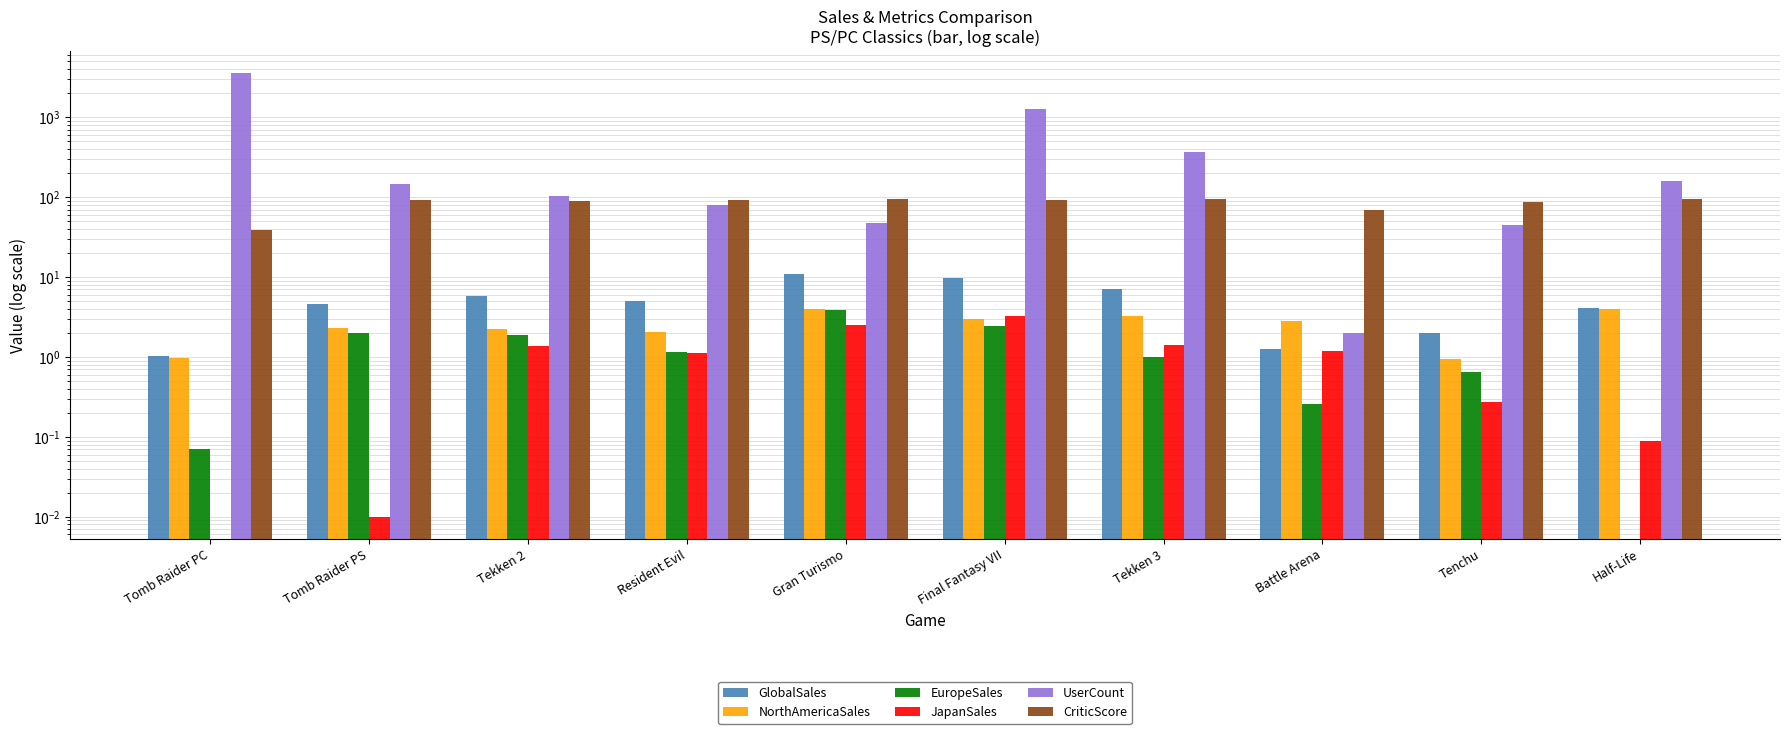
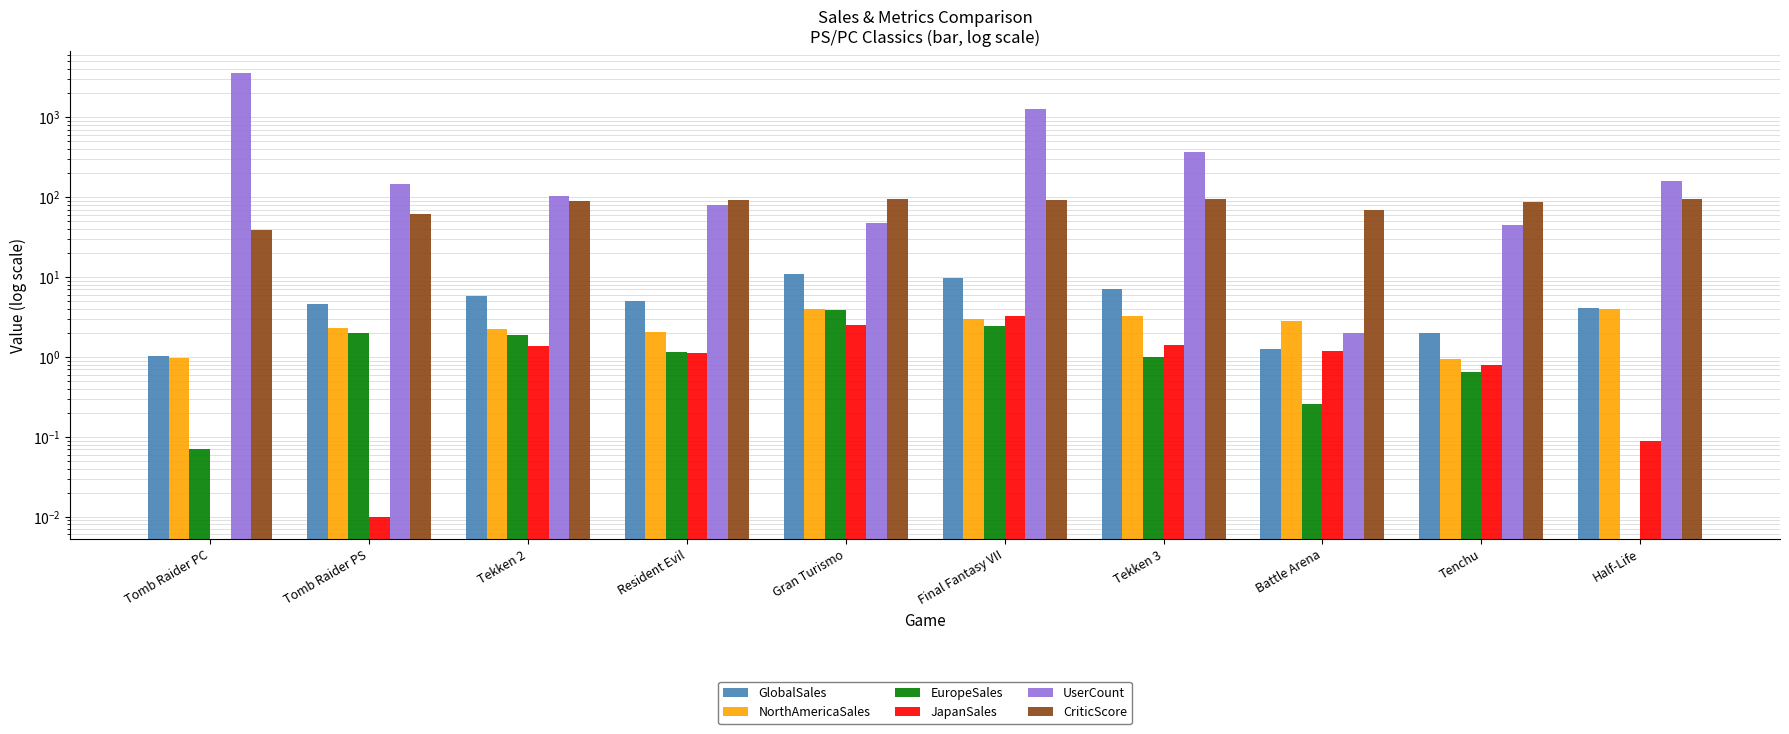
CriticScore, Tomb Raider PS: 90 -> 60
JapanSales, Tenchu: 0.27 -> 0.8
